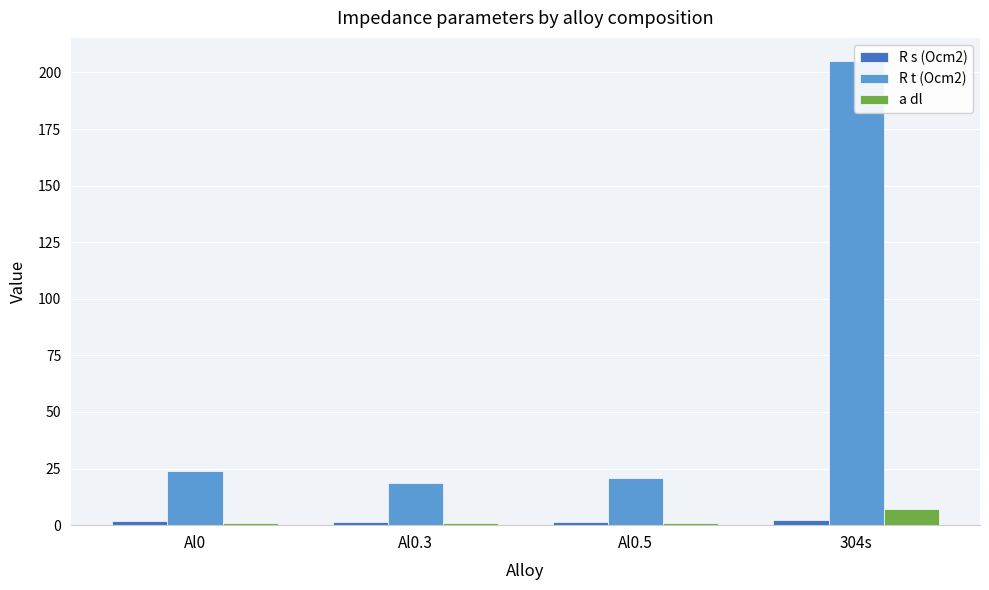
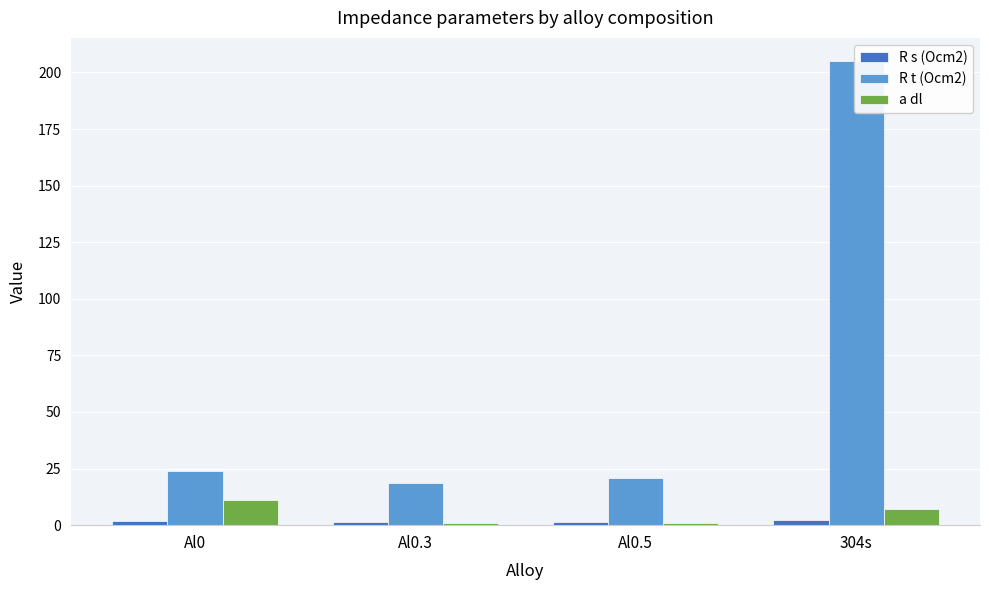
a dl, Al0: 1 -> 11
